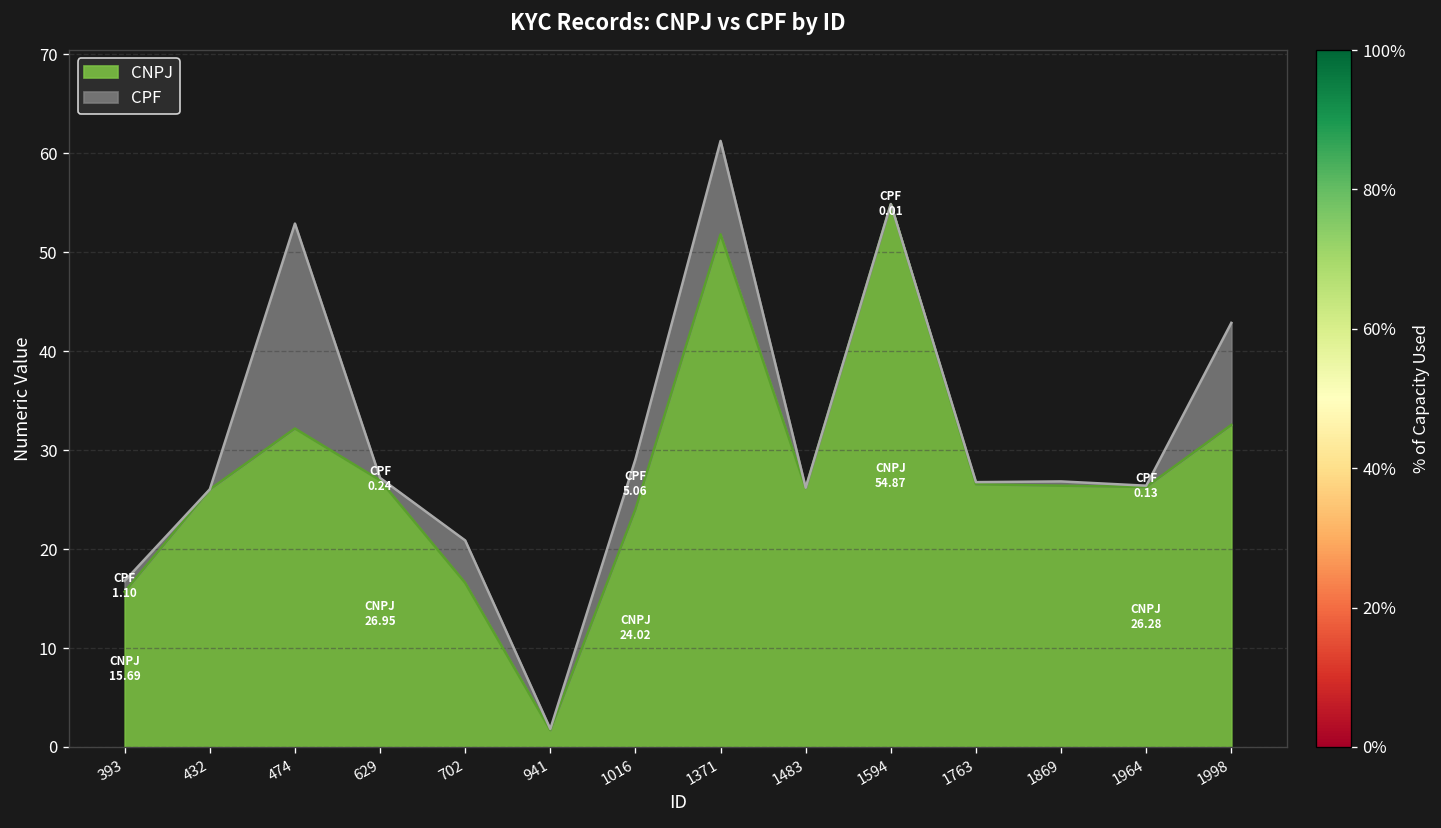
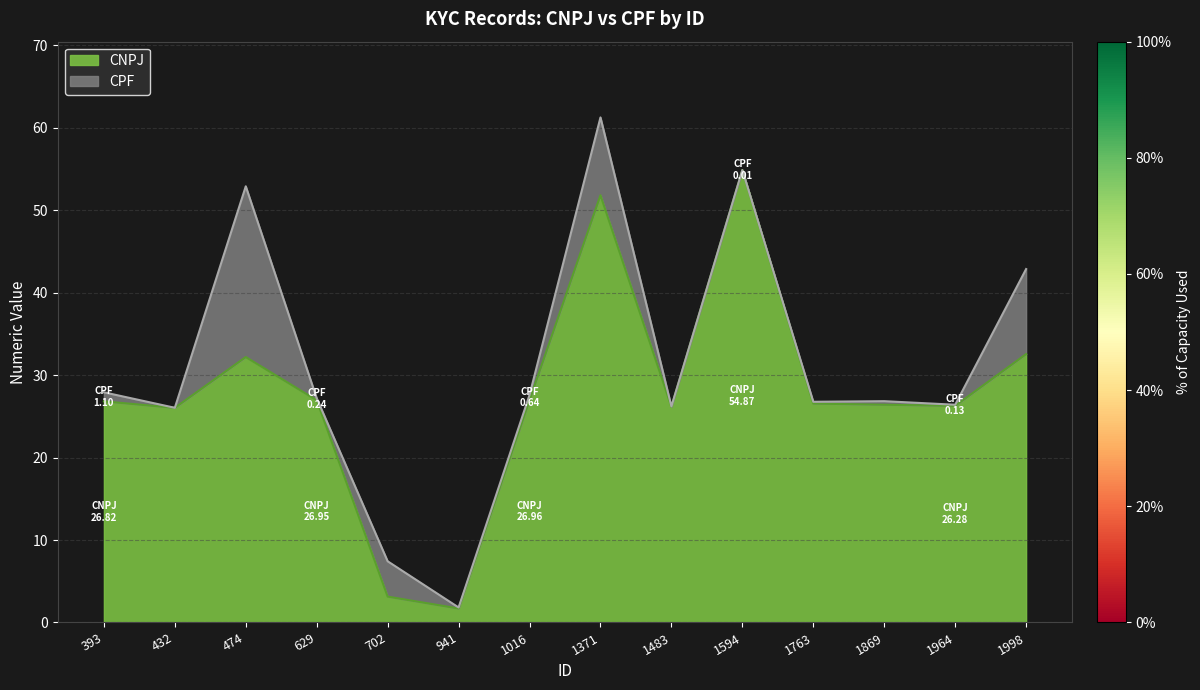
CNPJ, 393: 15.69 -> 26.82
CNPJ, 702: 17 -> 3
CNPJ, 1016: 24.02 -> 26.96
CPF, 1016: 5.06 -> 0.64
